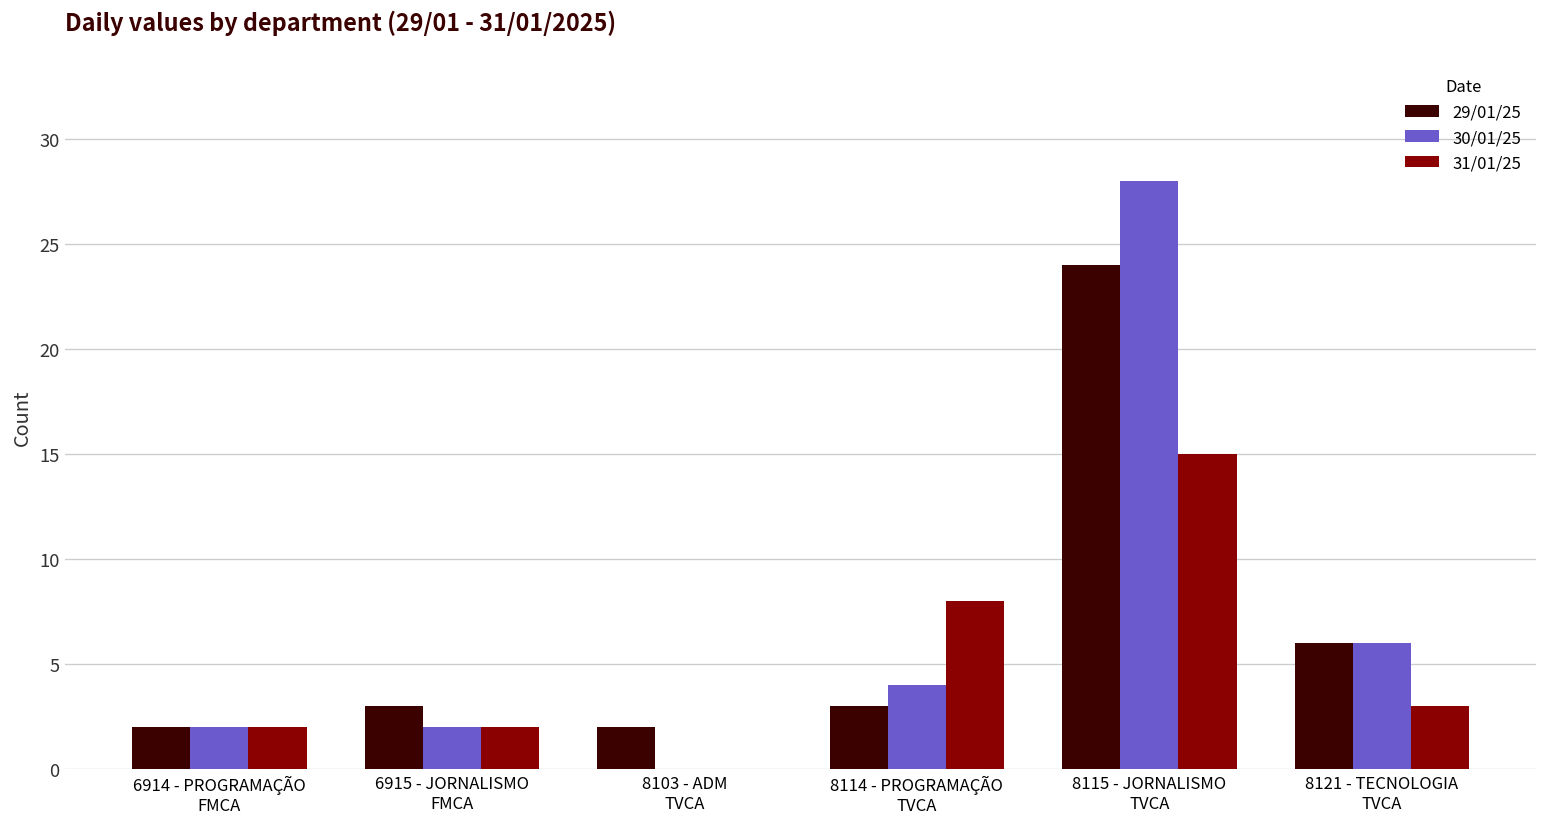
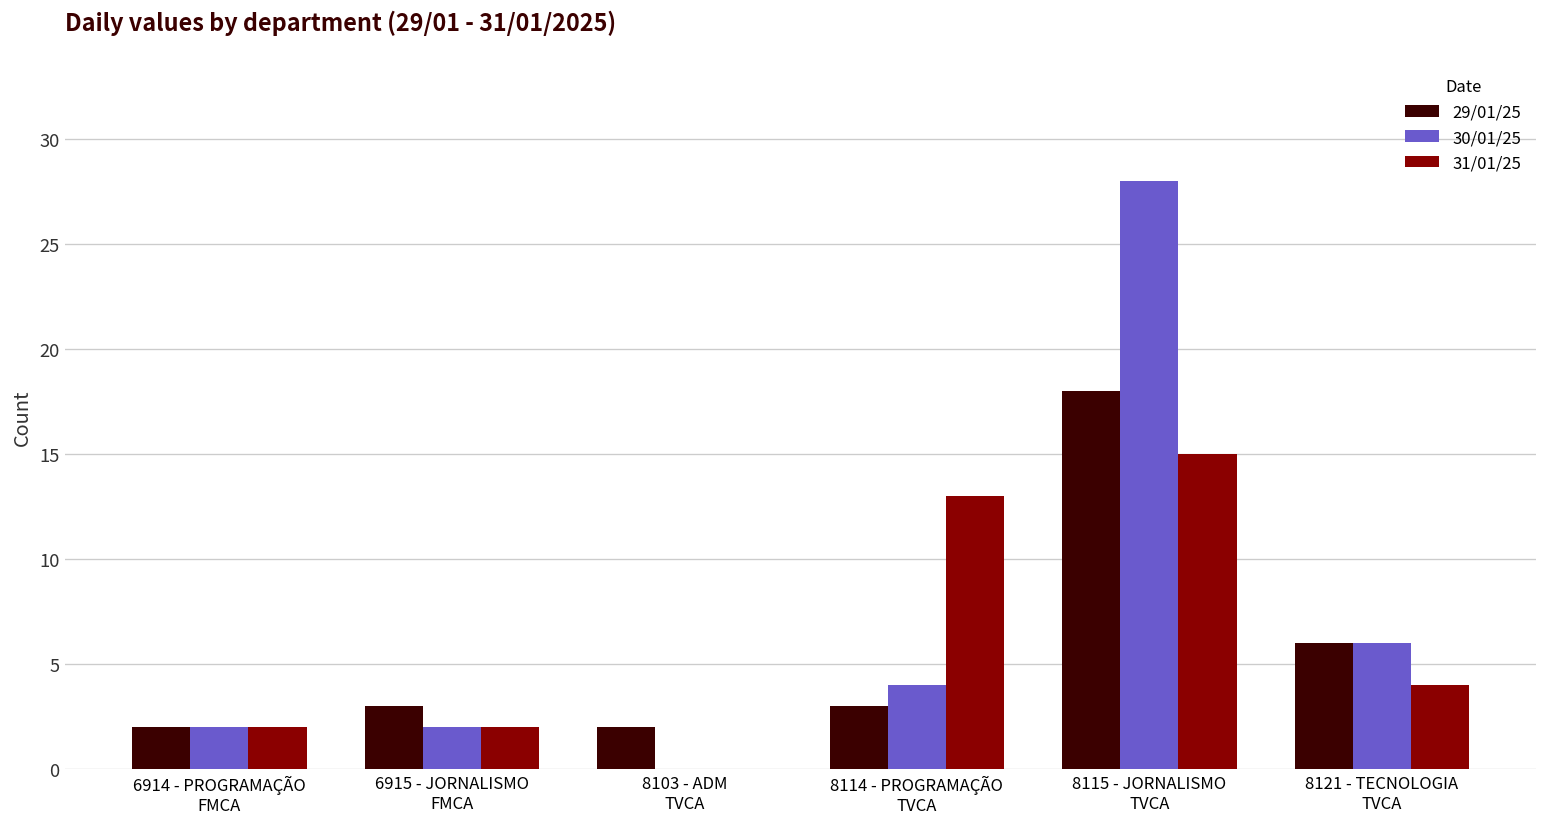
31/01/25, 8114 - PROGRAMAÇÃO TVCA: 8 -> 13
29/01/25, 8115 - JORNALISMO TVCA: 24 -> 18
31/01/25, 8121 - TECNOLOGIA TVCA: 3 -> 4
